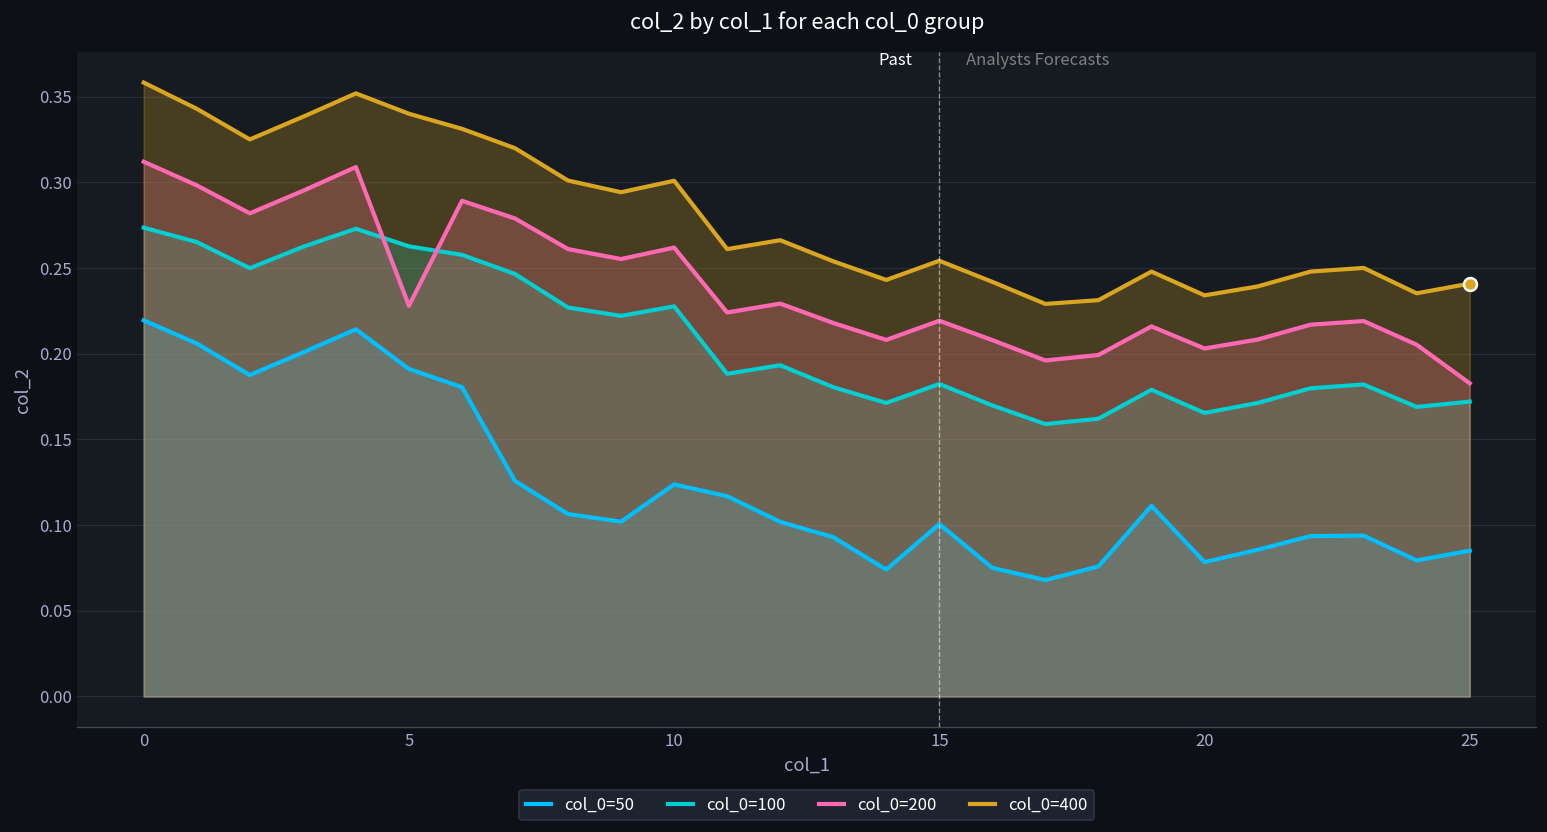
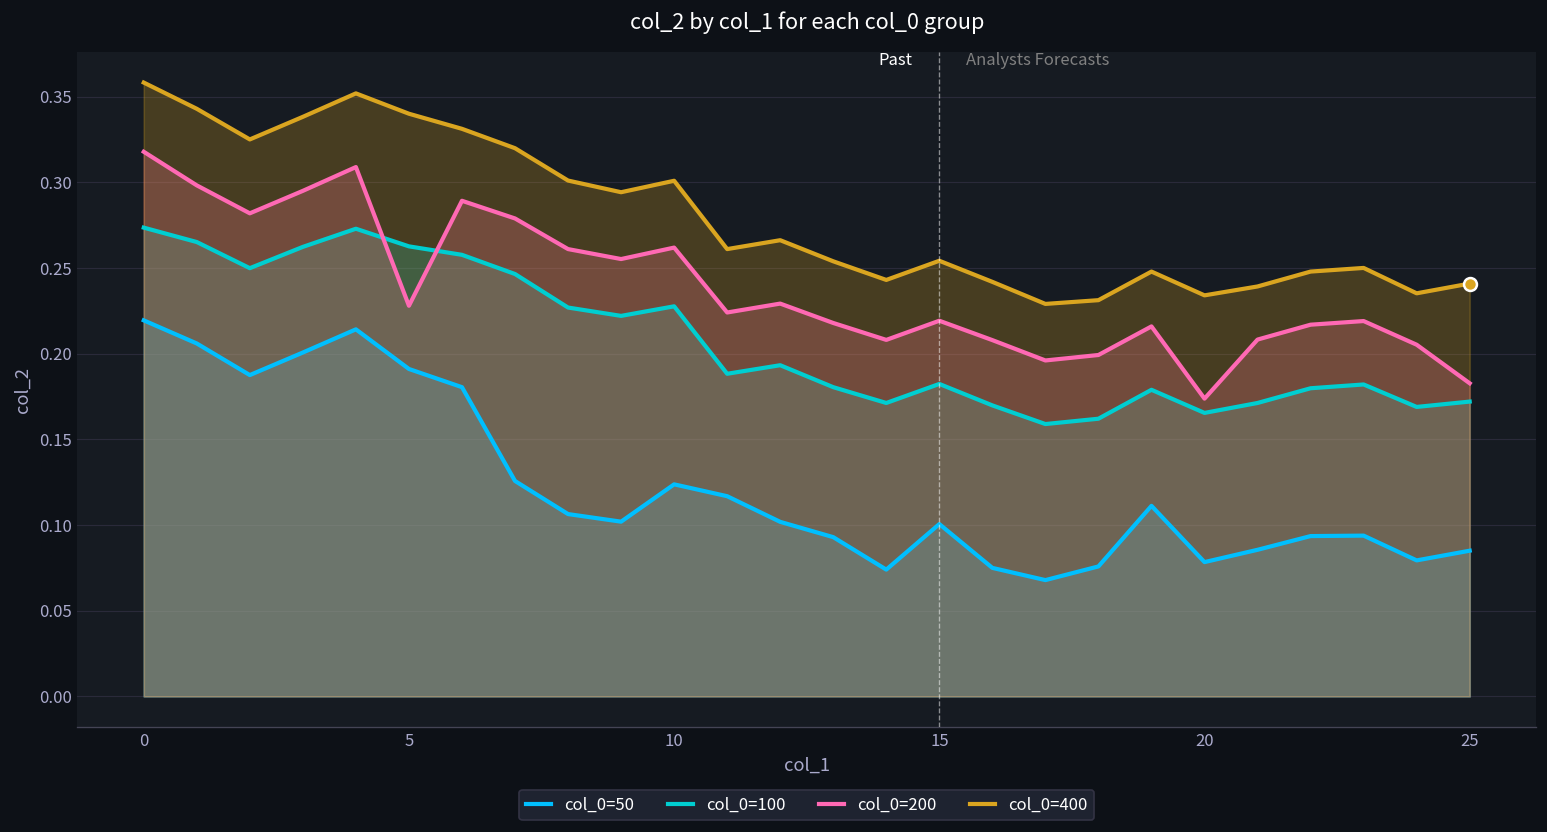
col_0=200, 0: 0.312 -> 0.318
col_0=200, 20: 0.203 -> 0.174
